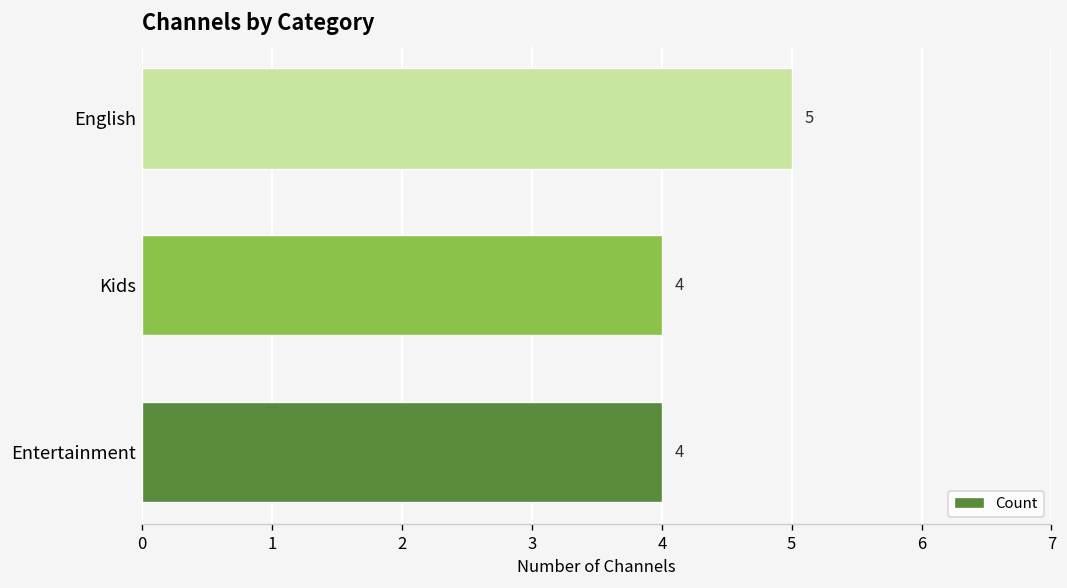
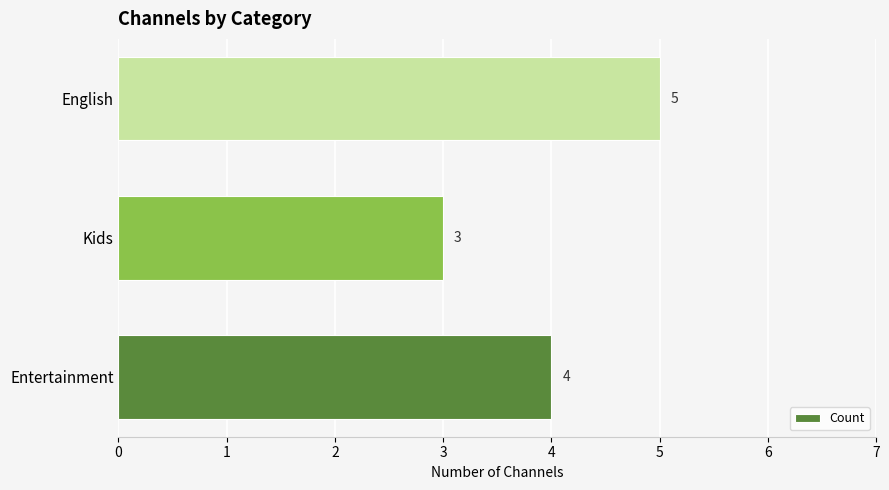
Kids: 4 -> 3
